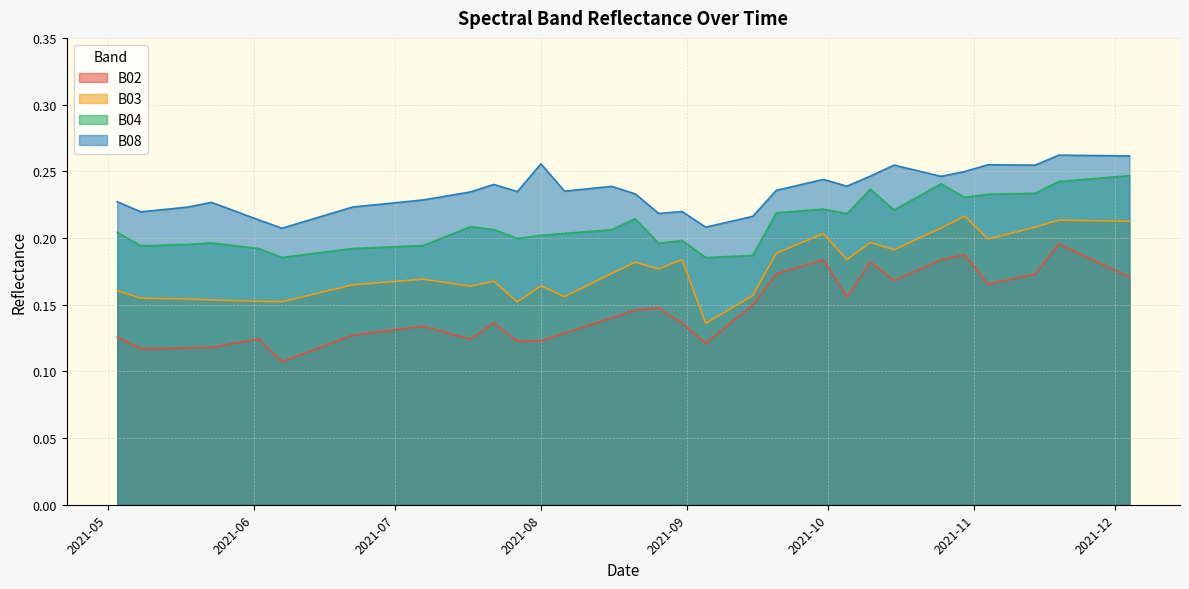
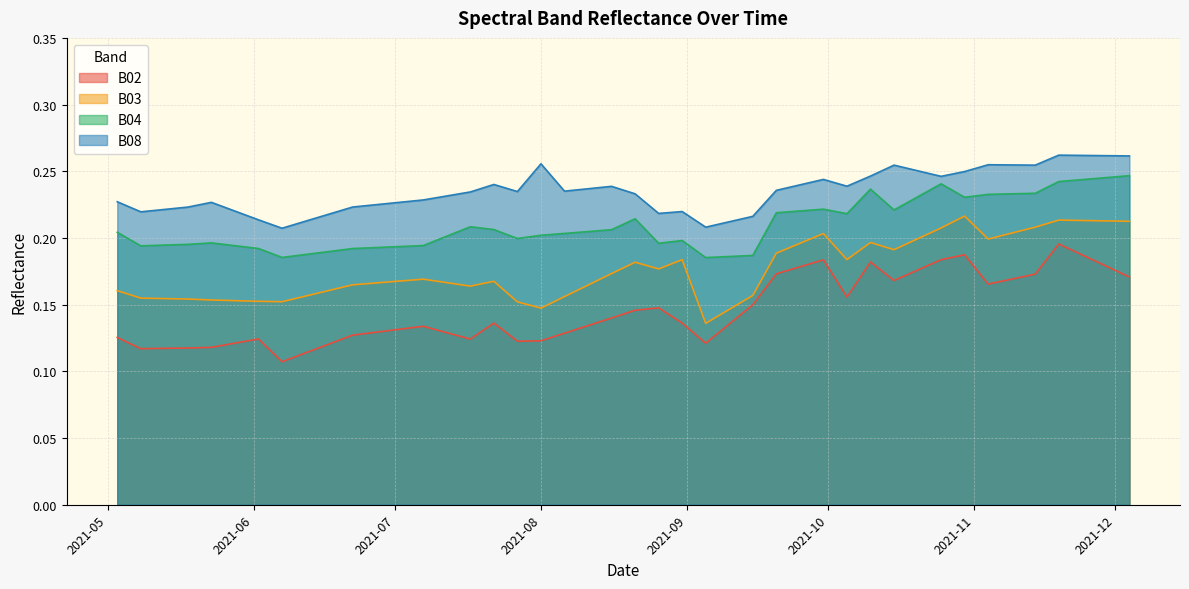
B03, 2021-08: 0.164 -> 0.147
